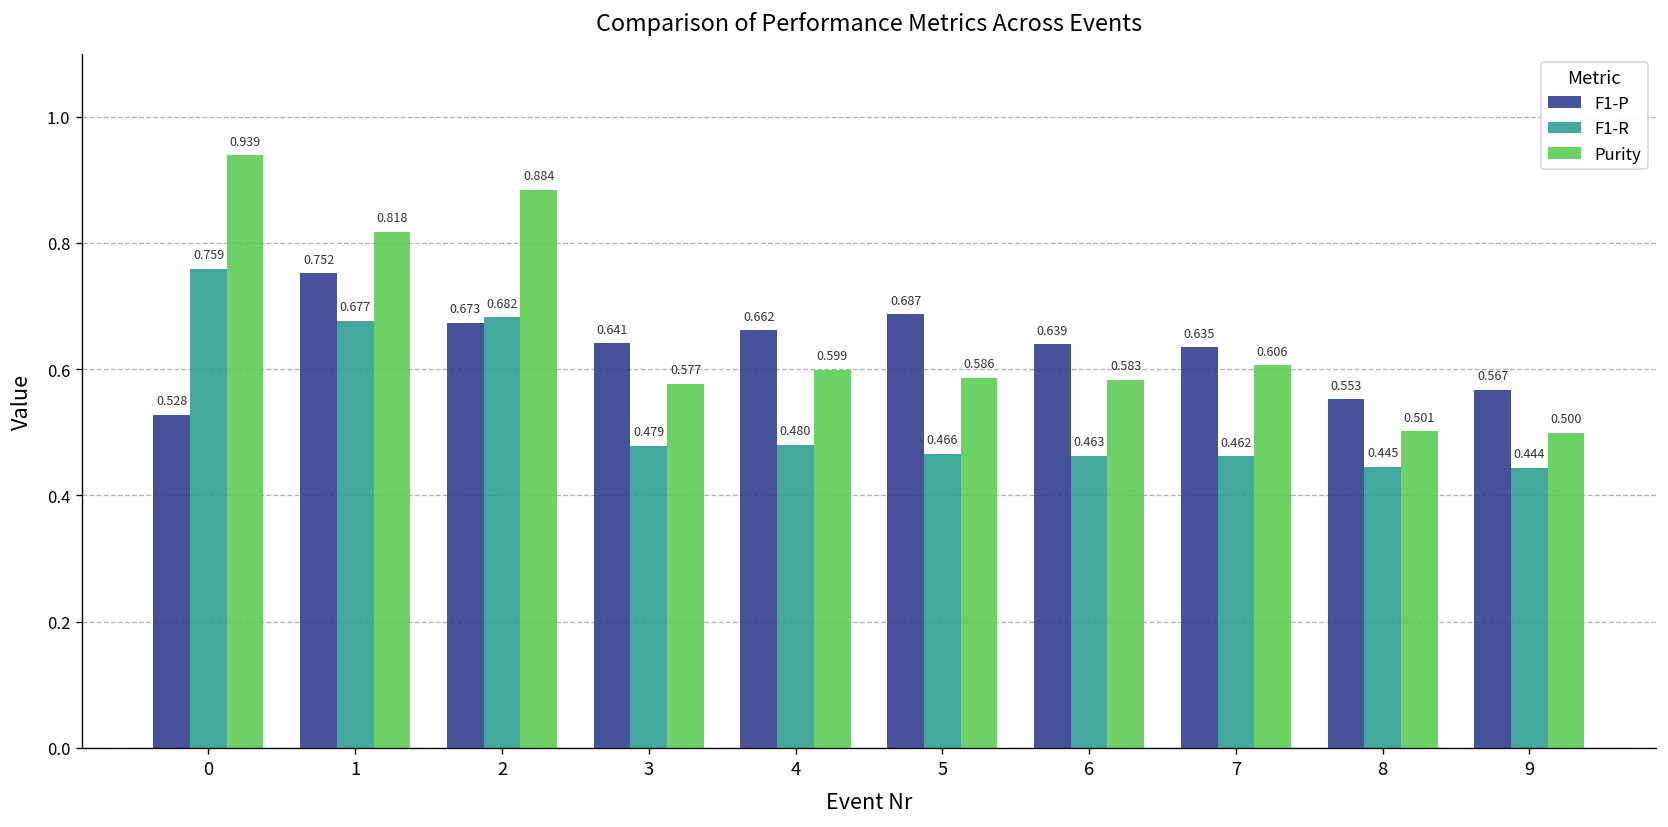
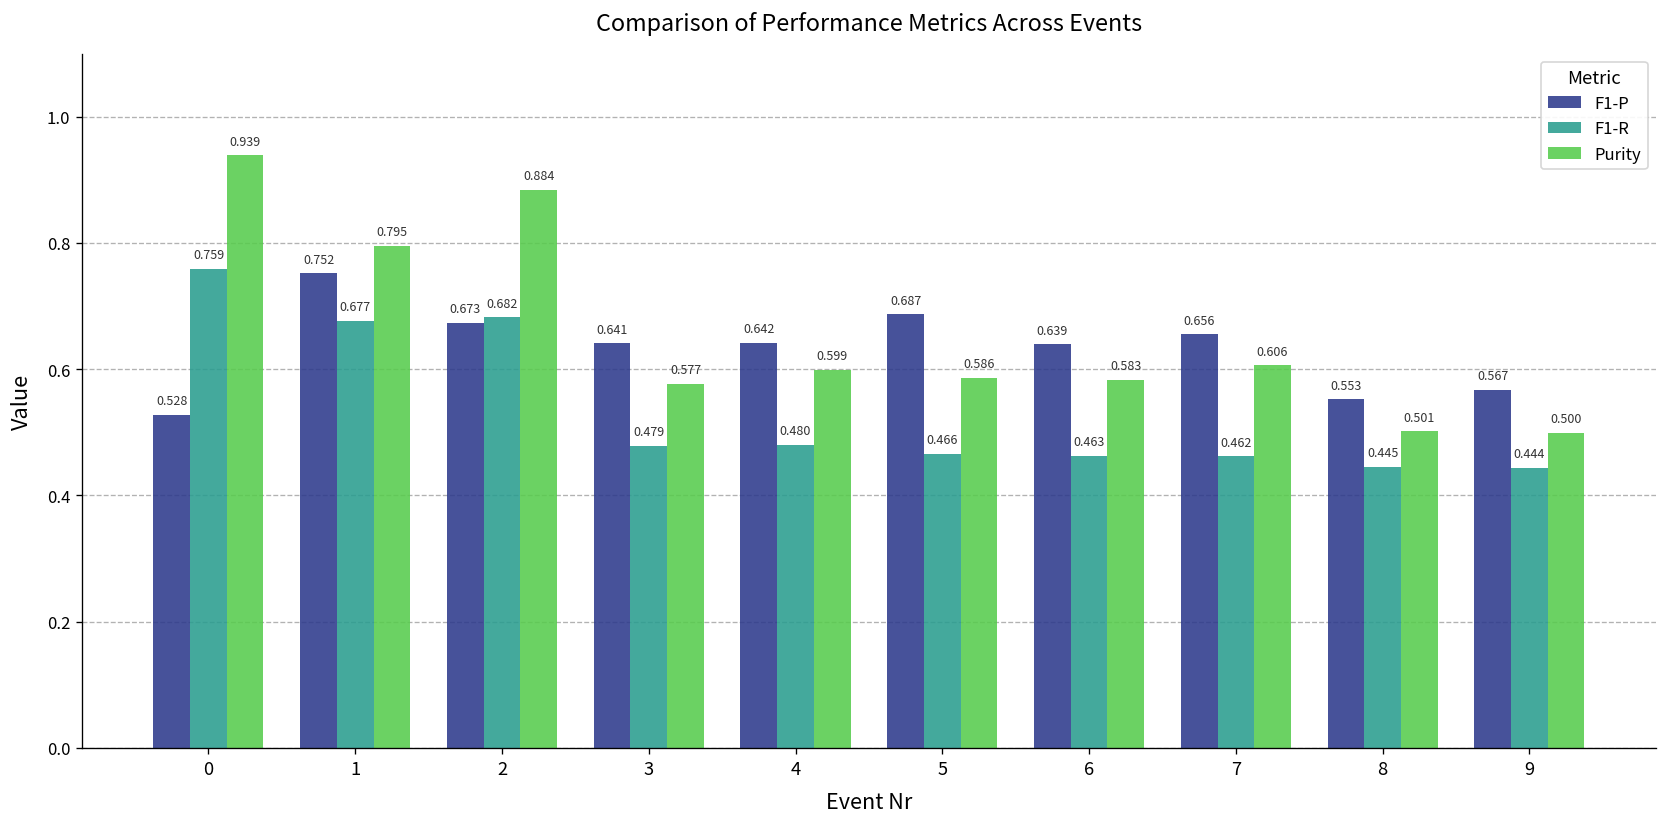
Purity, 1: 0.818 -> 0.795
F1-P, 4: 0.662 -> 0.642
F1-P, 7: 0.635 -> 0.656
